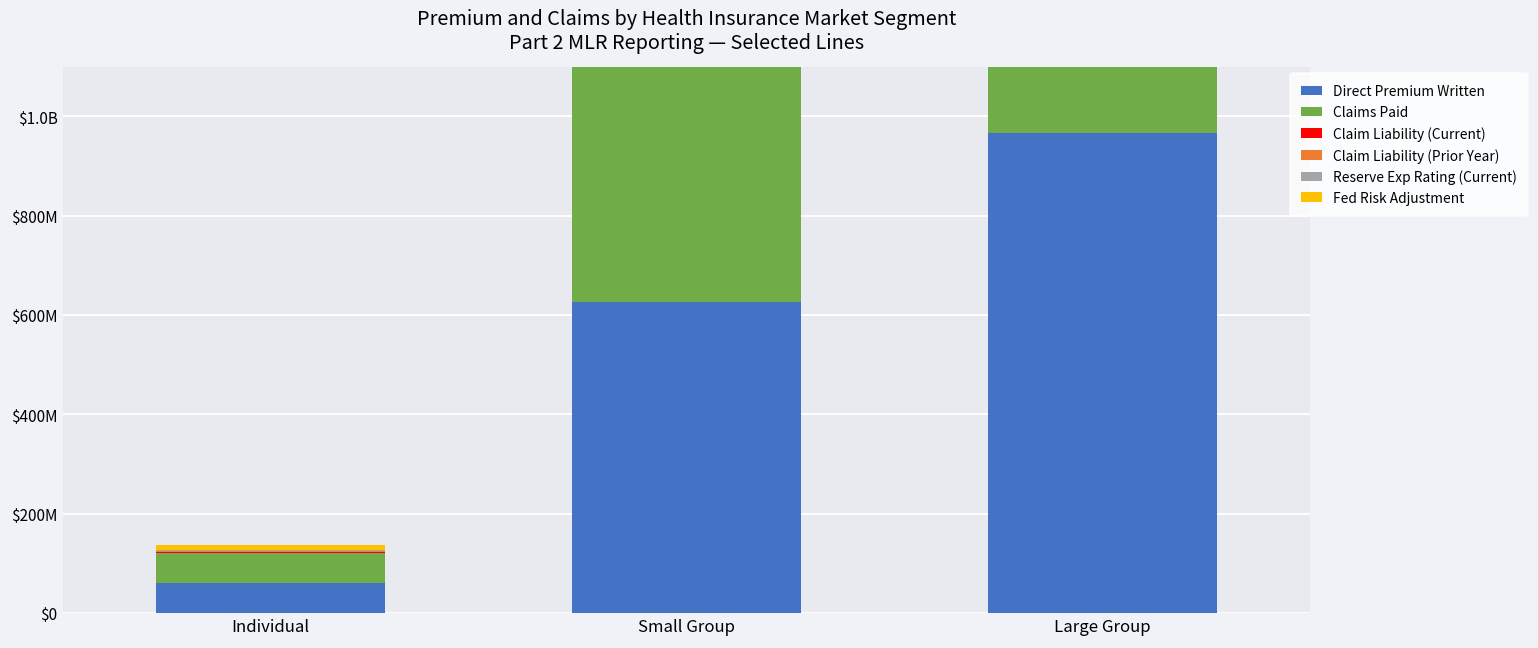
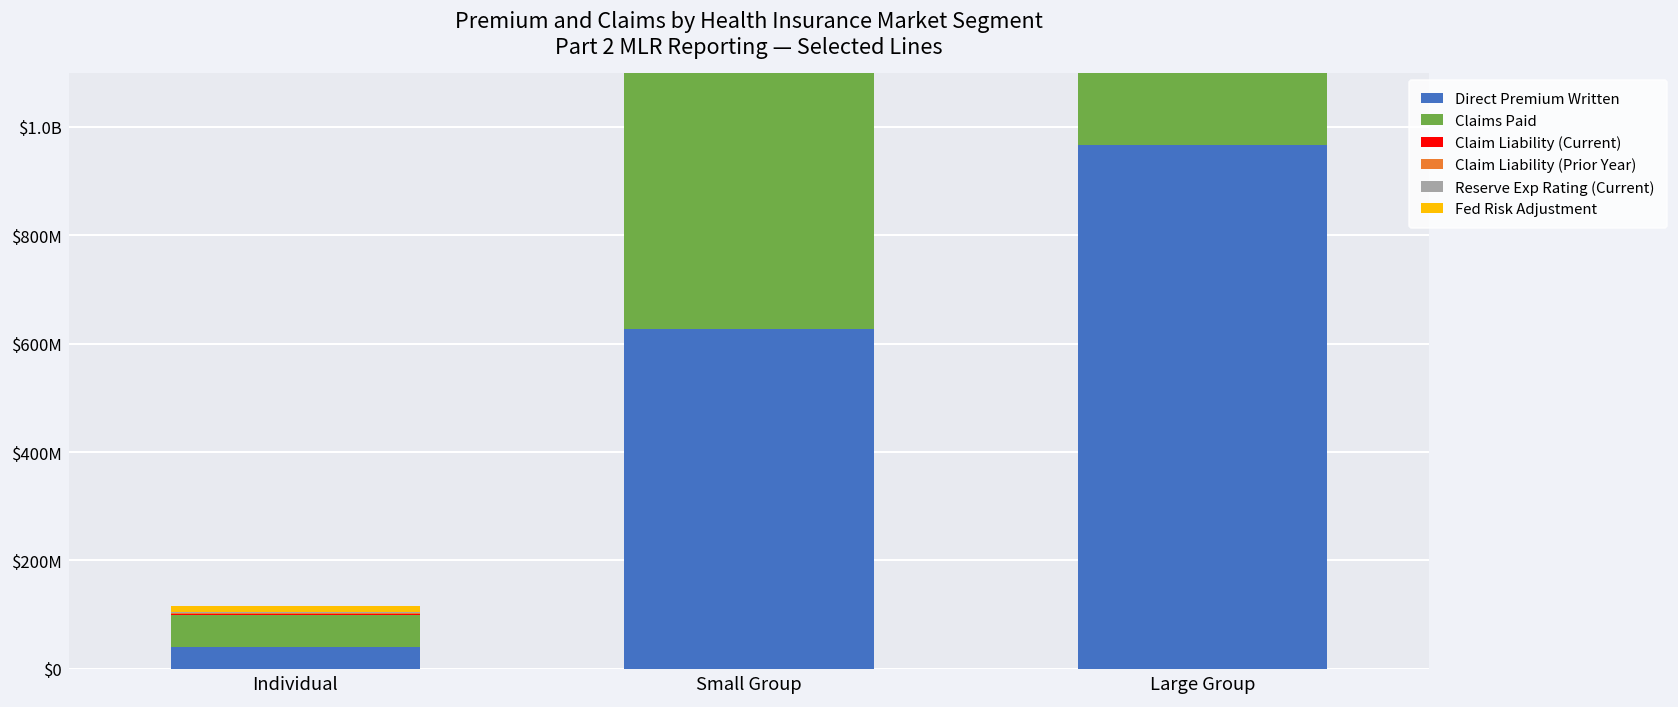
Direct Premium Written, Individual: $60000000 -> $40000000
